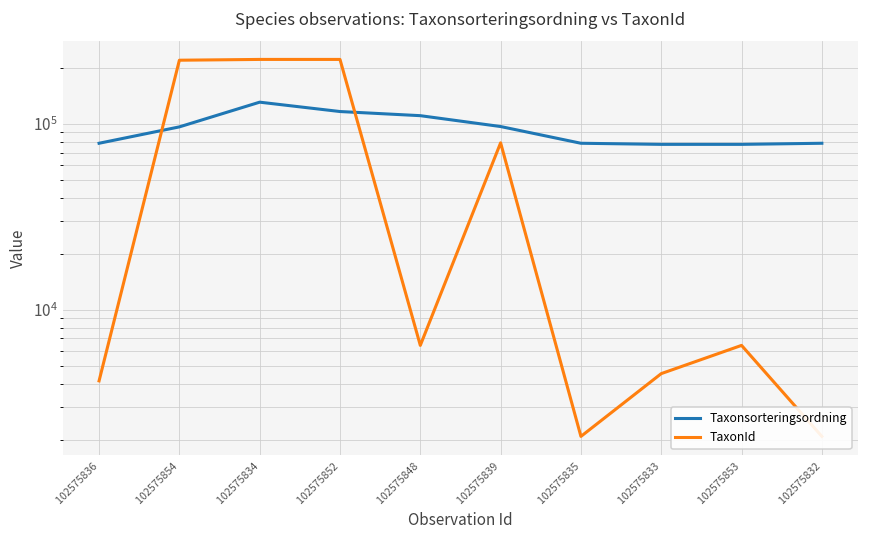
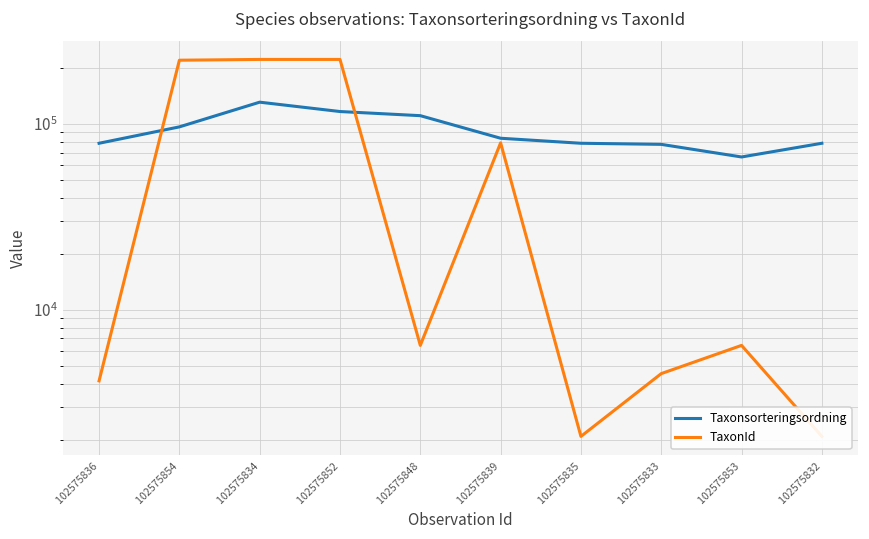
Taxonsorteringsordning, 102575839: 100000 -> 80000
Taxonsorteringsordning, 102575853: 80000 -> 66000
